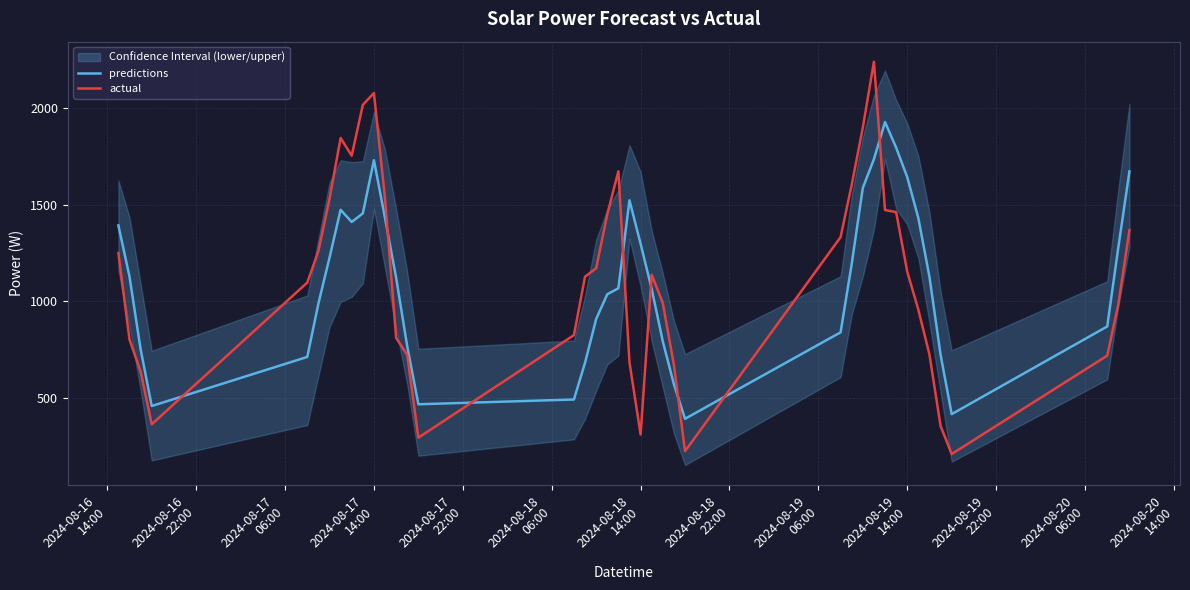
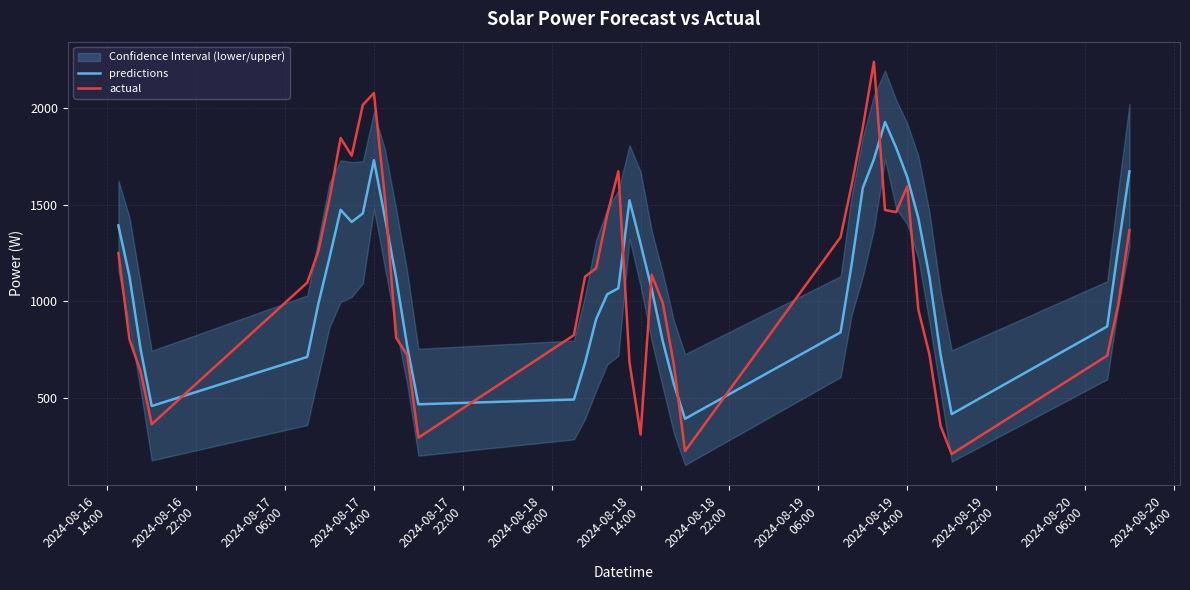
actual, 2024-08-19 14:00: 1150 -> 1590
